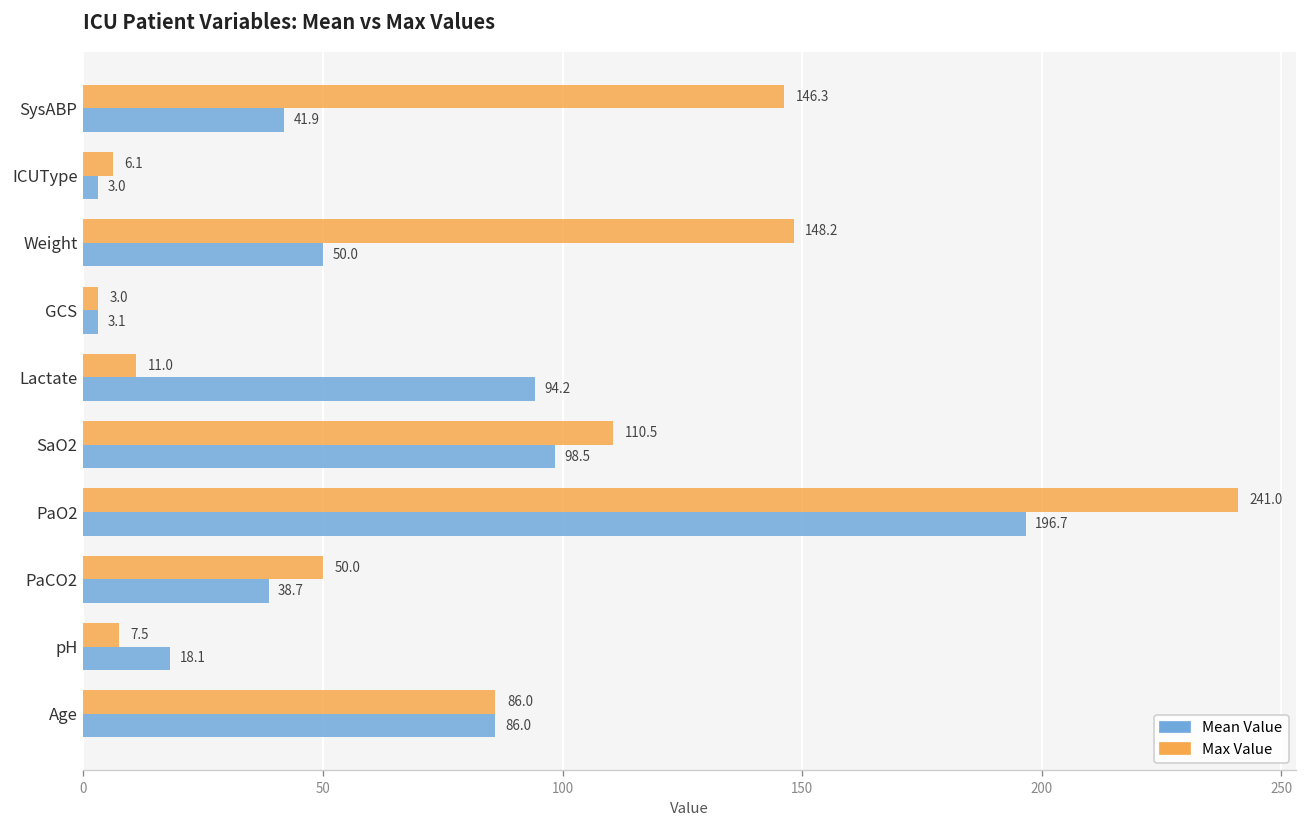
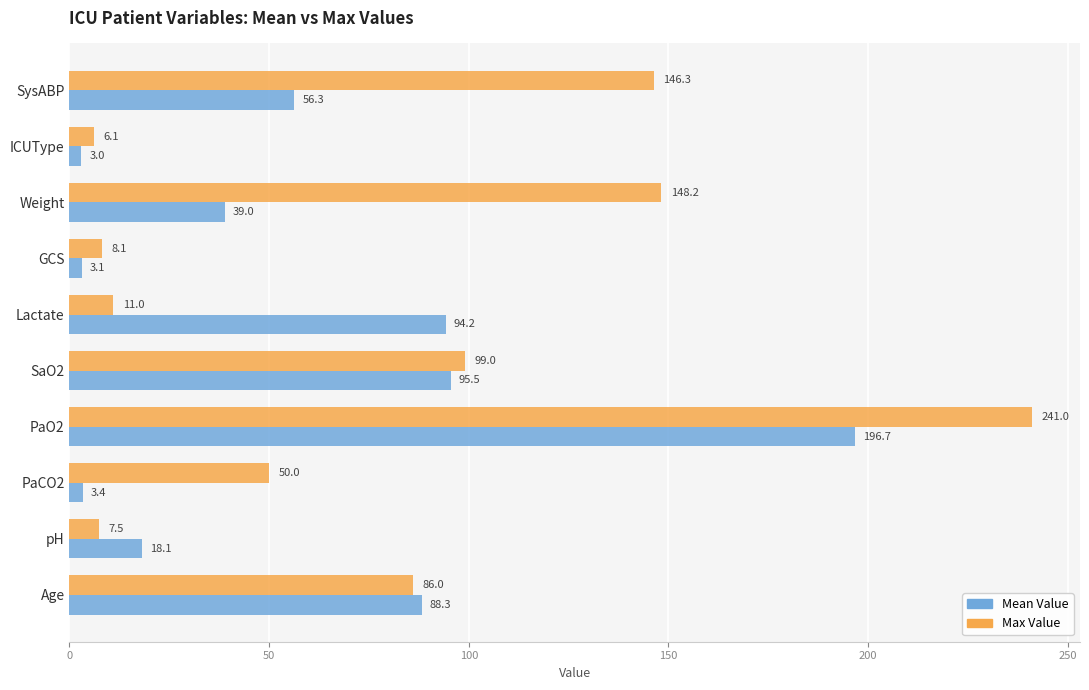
Mean Value, SysABP: 41.9 -> 56.3
Mean Value, Weight: 50.0 -> 39.0
Max Value, GCS: 3.0 -> 8.1
Max Value, SaO2: 110.5 -> 99.0
Mean Value, SaO2: 98.5 -> 95.5
Mean Value, PaCO2: 38.7 -> 3.4
Mean Value, Age: 86.0 -> 88.3
